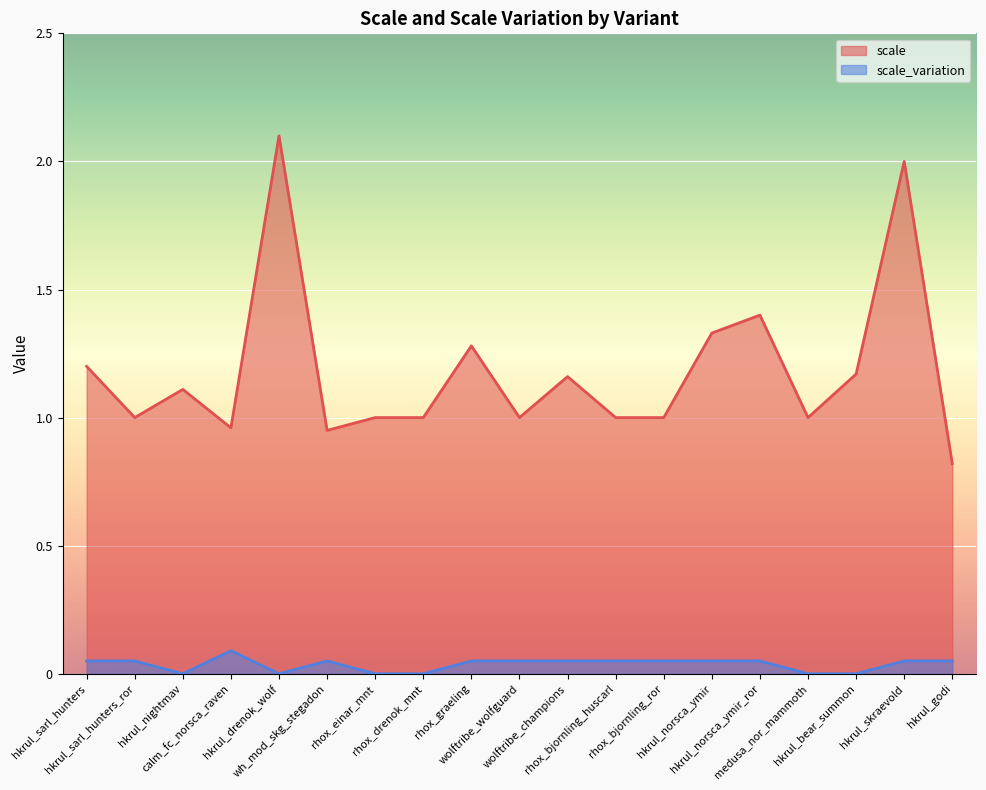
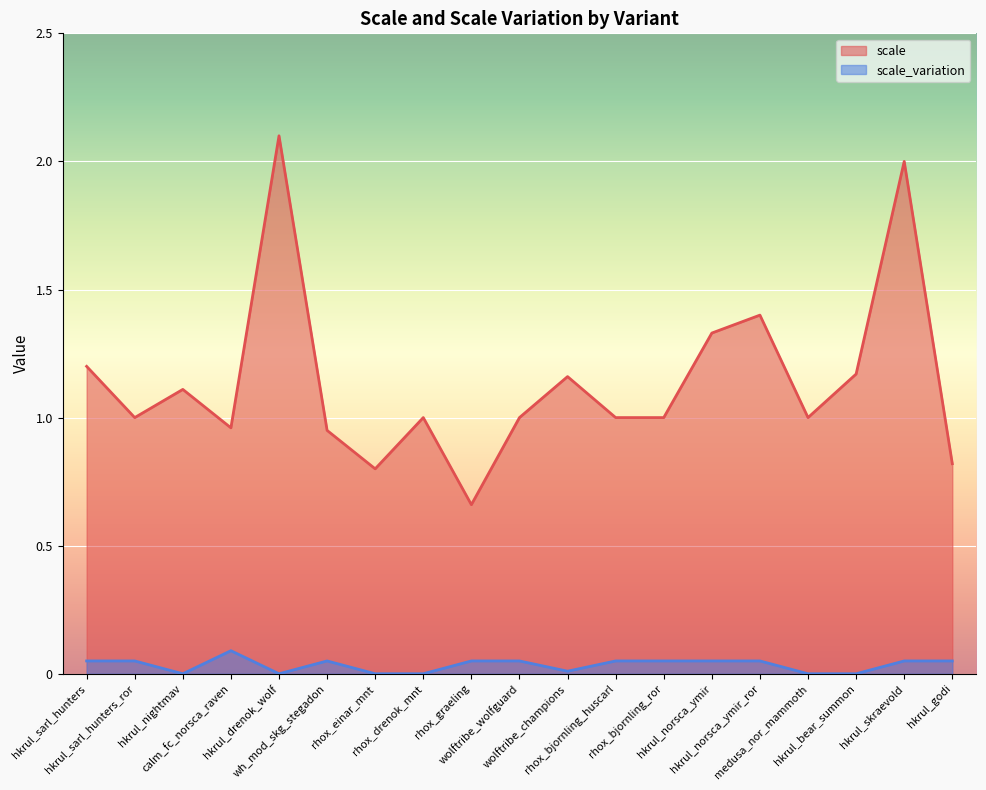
scale, rhox_einar_mnt: 1.0 -> 0.8
scale, rhox_graeling: 1.28 -> 0.66
scale_variation, wolftribe_champions: 0.05 -> 0.01
